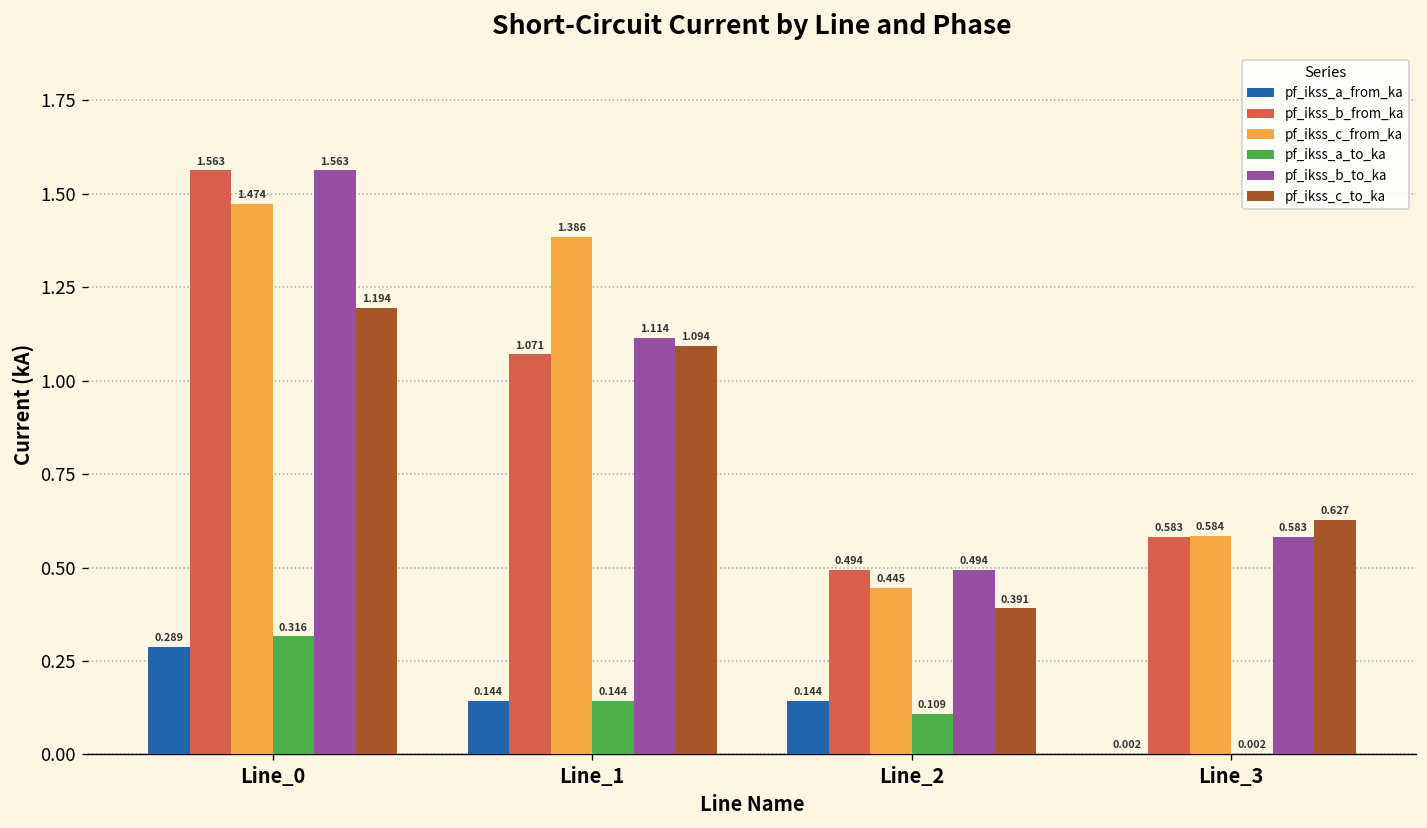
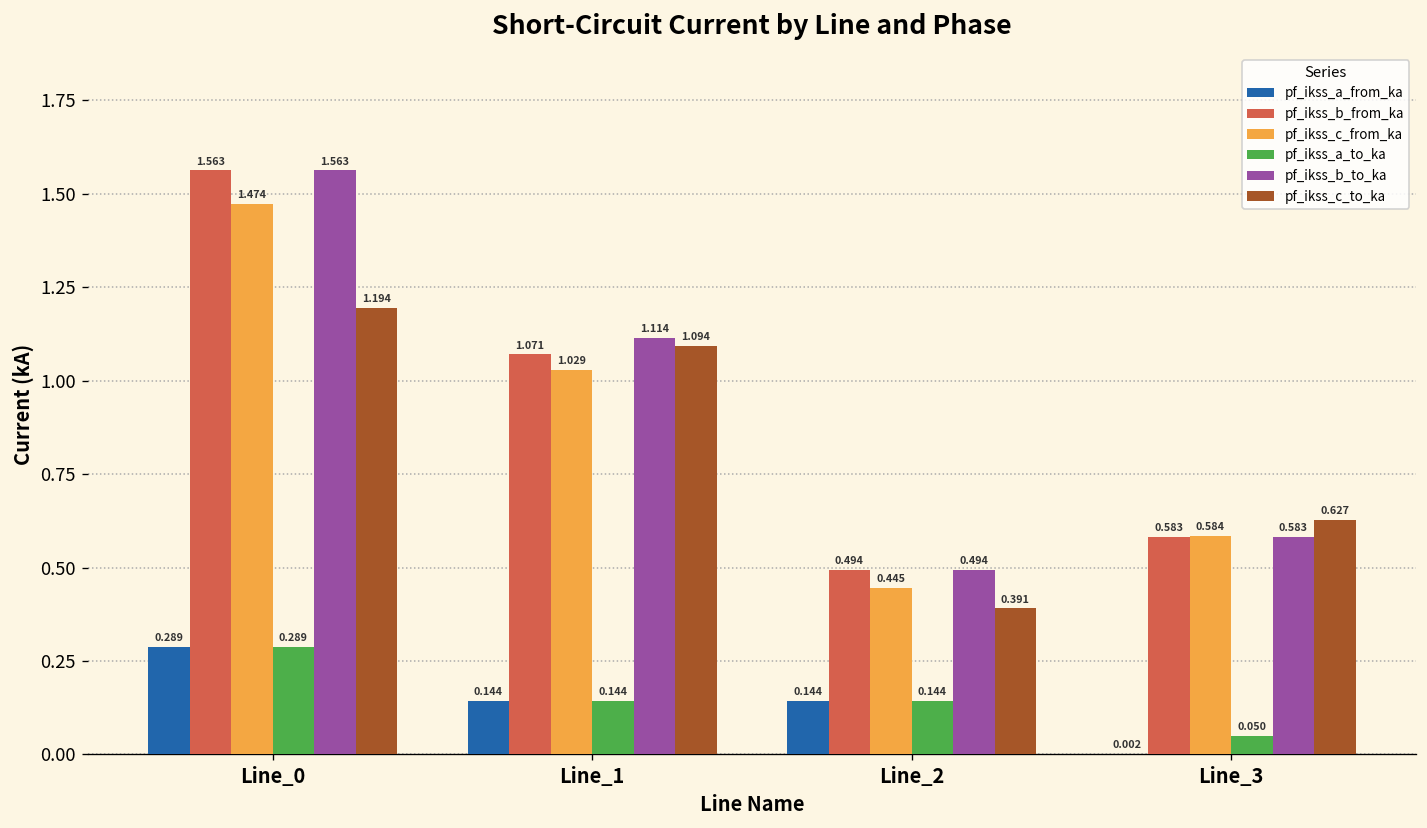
pf_ikss_a_to_ka, Line_0: 0.316 -> 0.289
pf_ikss_c_from_ka, Line_1: 1.386 -> 1.029
pf_ikss_a_to_ka, Line_2: 0.109 -> 0.144
pf_ikss_a_to_ka, Line_3: 0.002 -> 0.050
